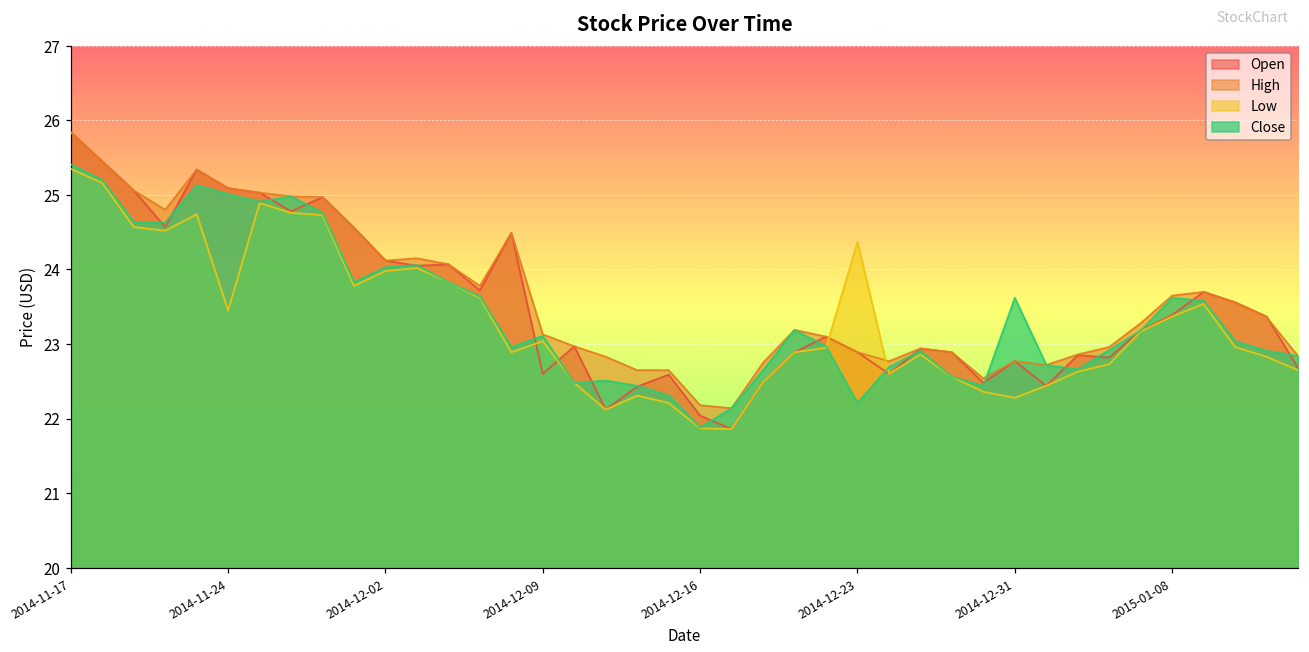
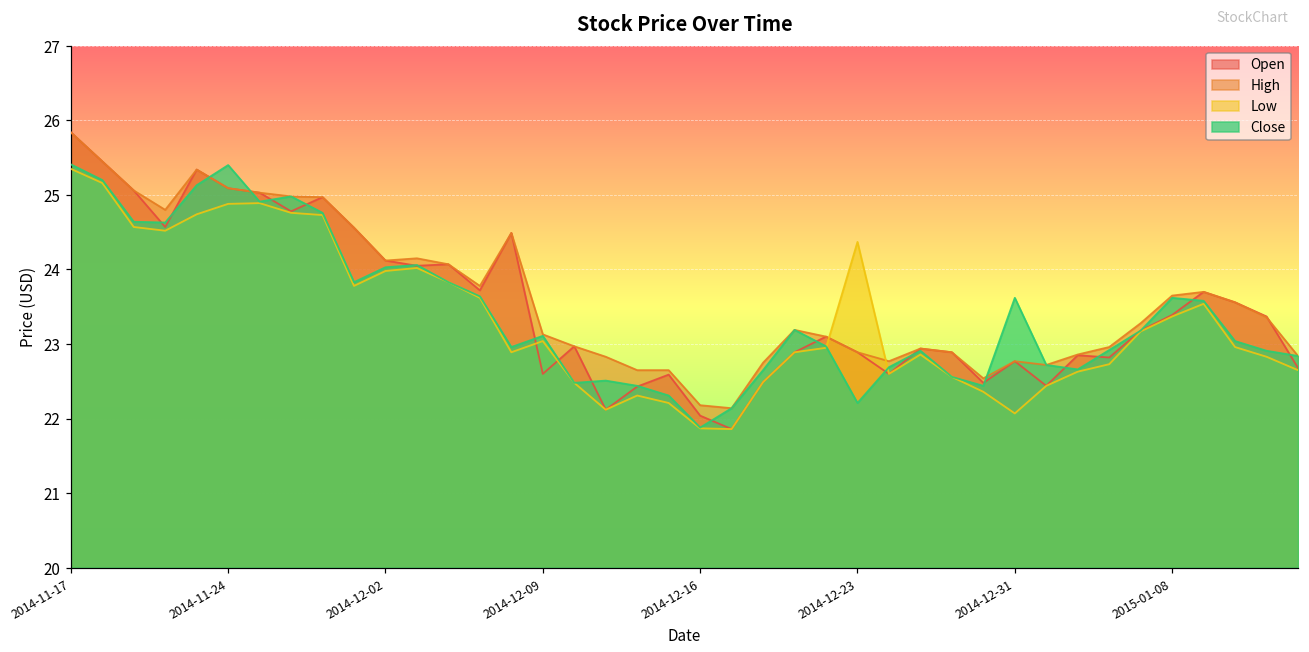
Low, 2014-11-24: 23.5 -> 24.9
Close, 2014-11-24: 25.0 -> 25.4
Low, 2014-12-31: 22.3 -> 22.1
